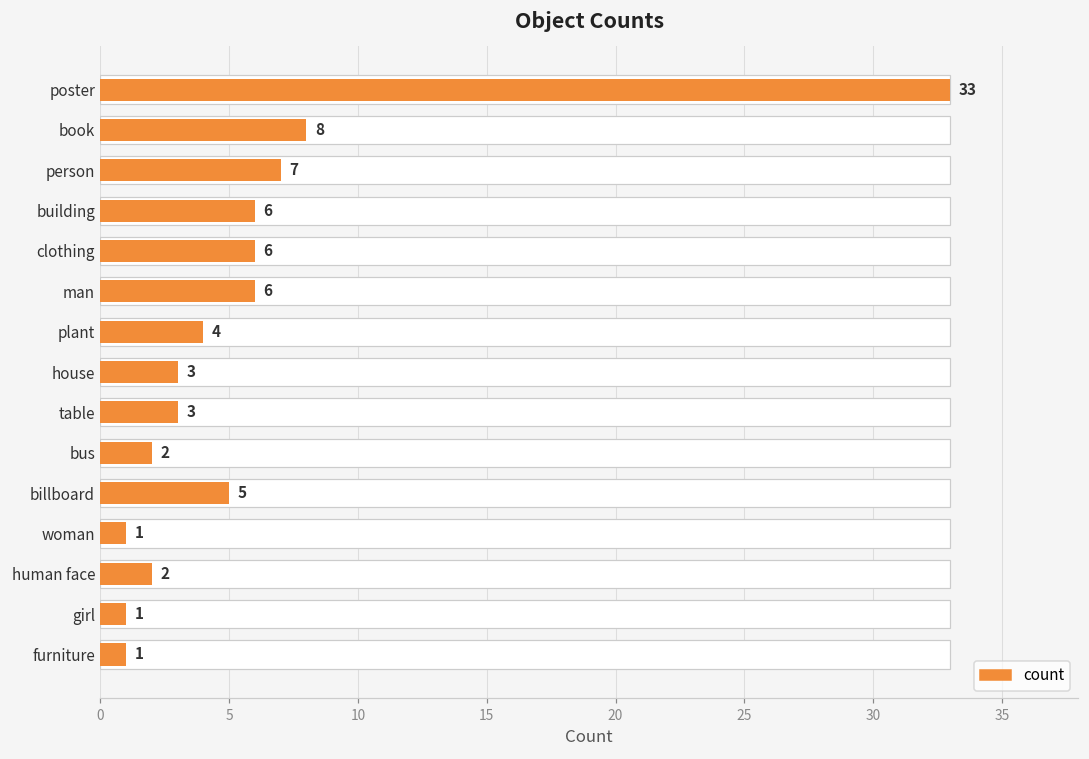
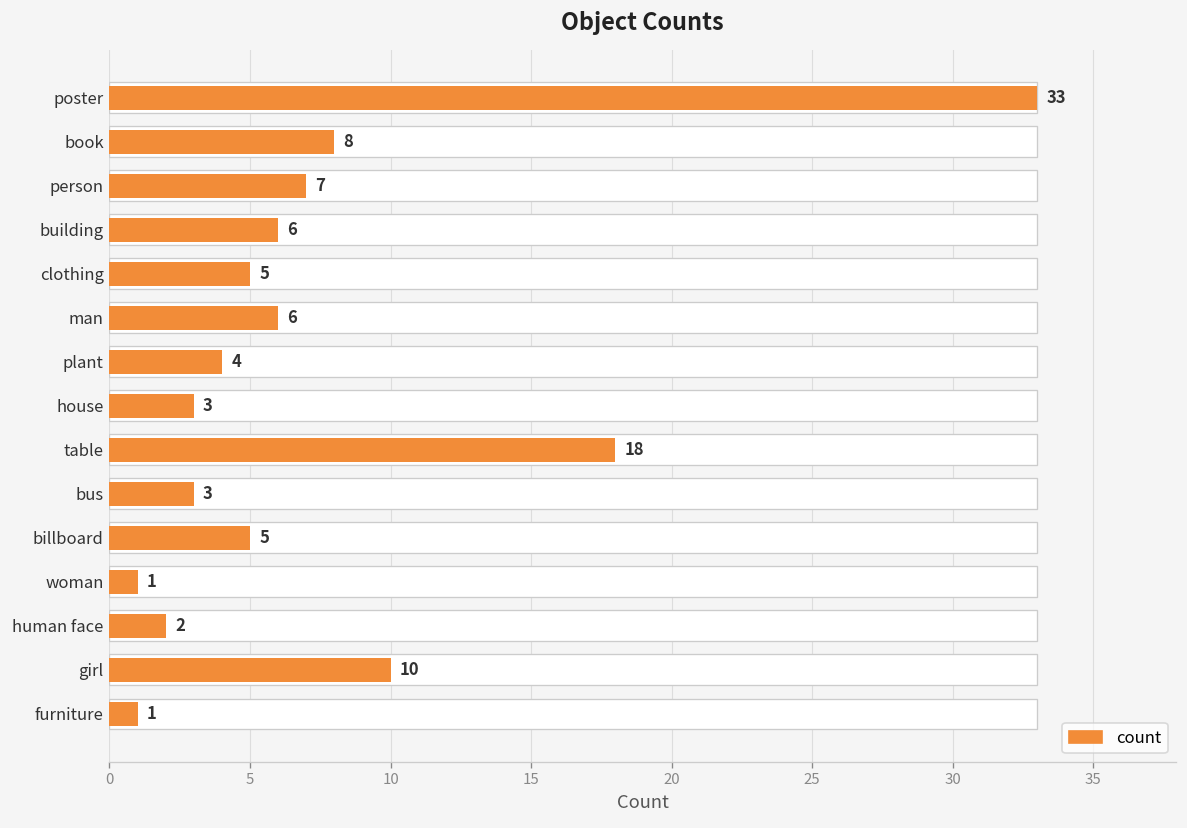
count, clothing: 6 -> 5
count, table: 3 -> 18
count, bus: 2 -> 3
count, girl: 1 -> 10
